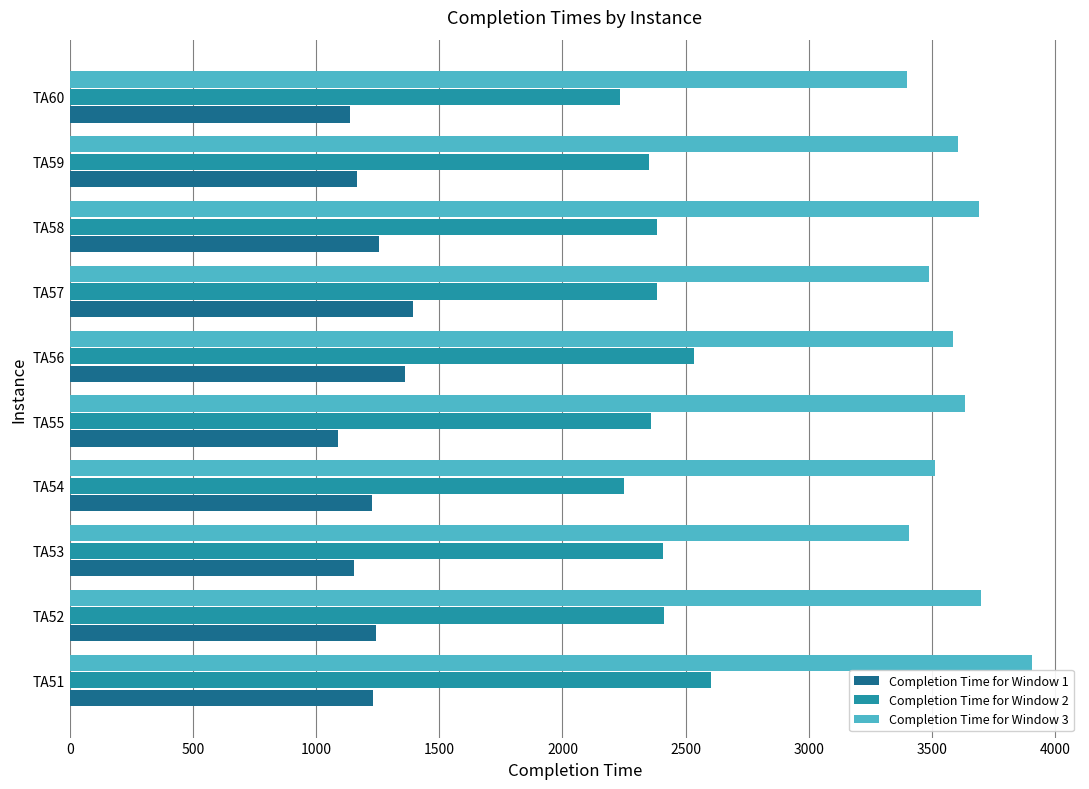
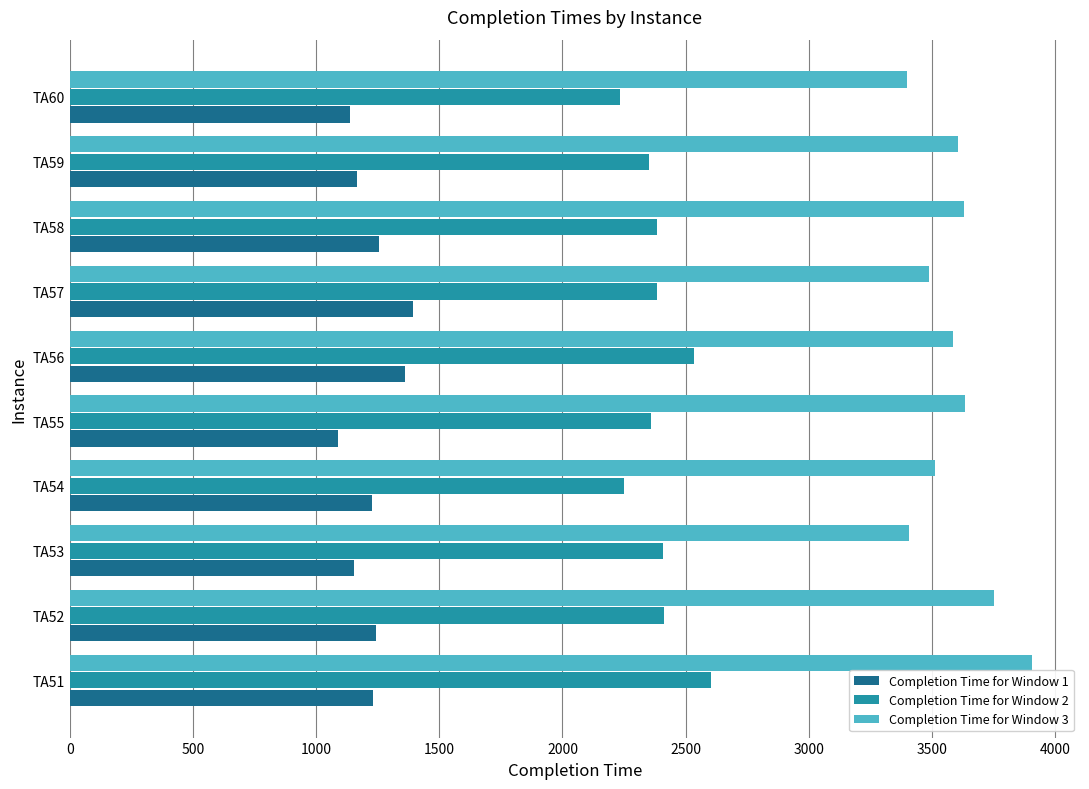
Completion Time for Window 3, TA58: 3690 -> 3630
Completion Time for Window 3, TA52: 3700 -> 3750
